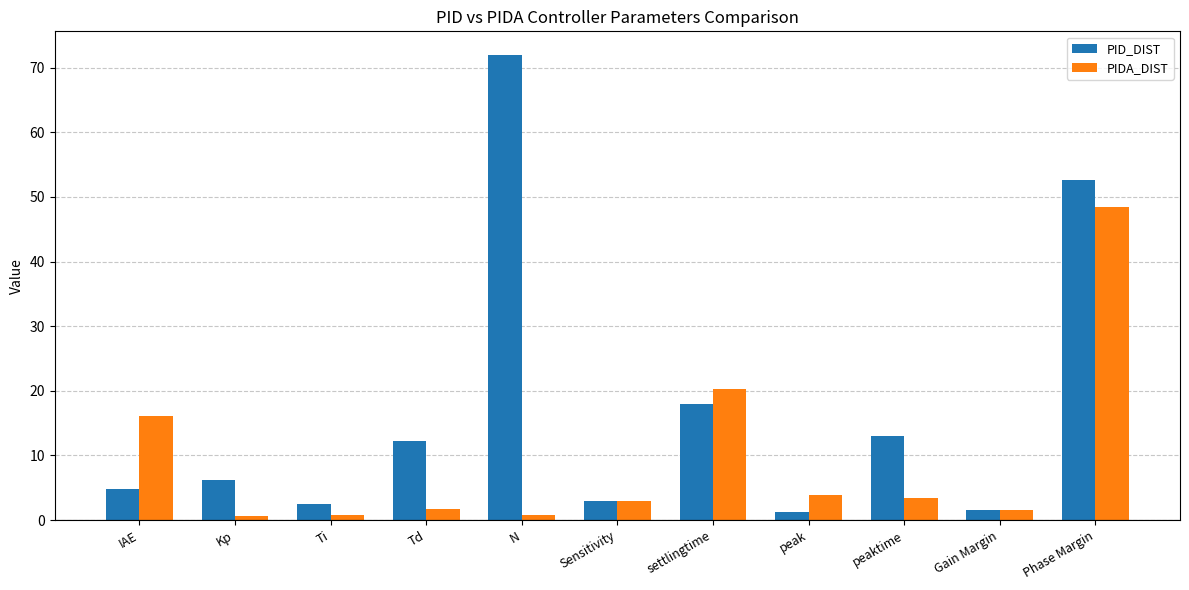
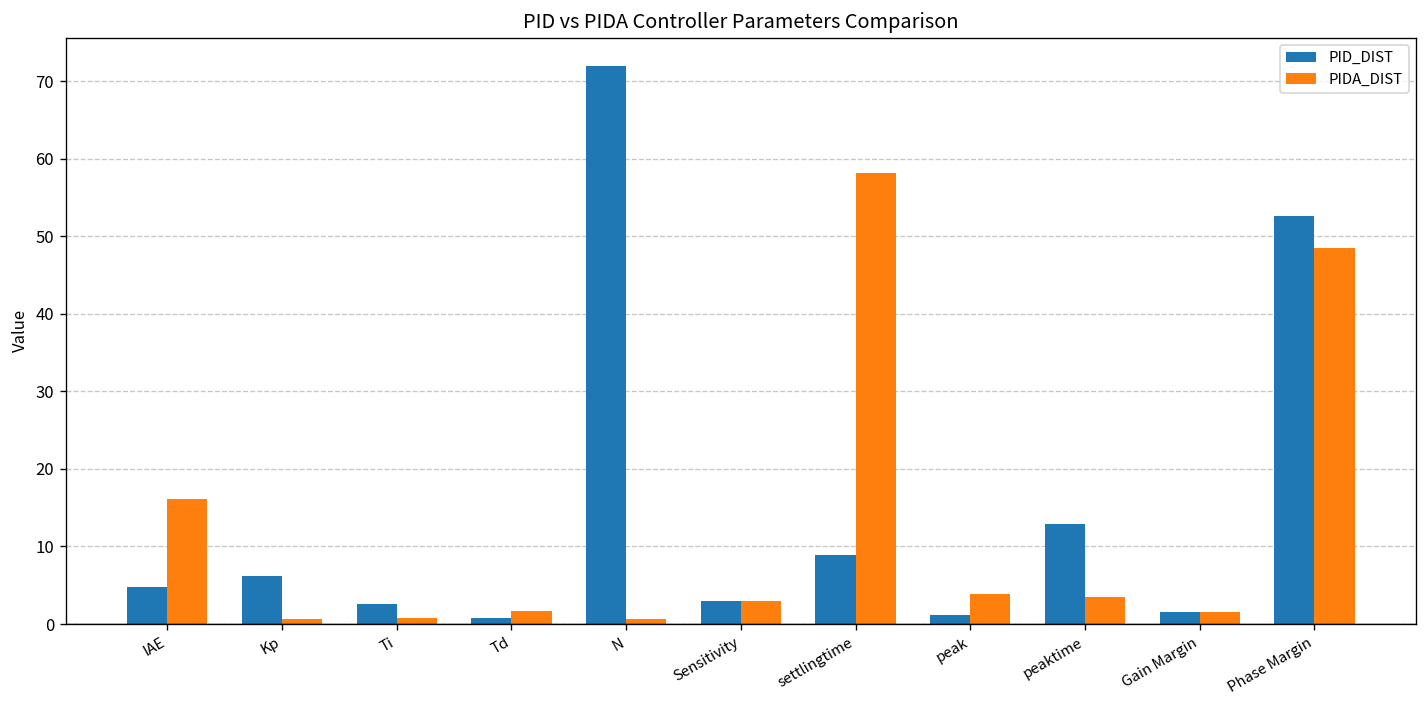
PID_DIST, Td: 12 -> 1
PID_DIST, settlingtime: 18 -> 9
PIDA_DIST, settlingtime: 20 -> 58
